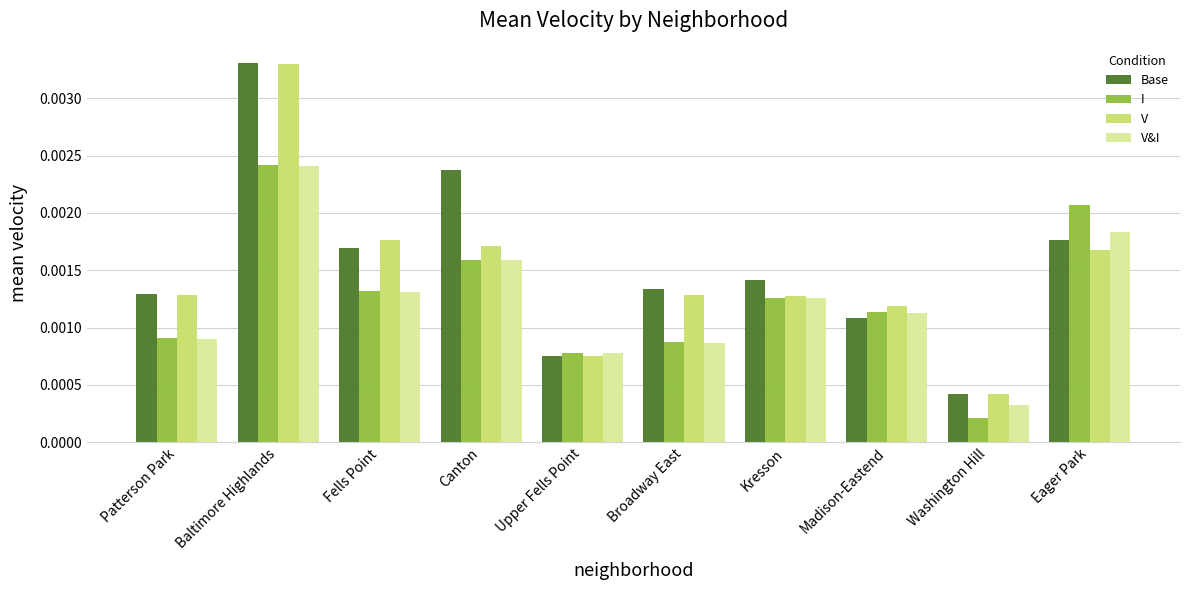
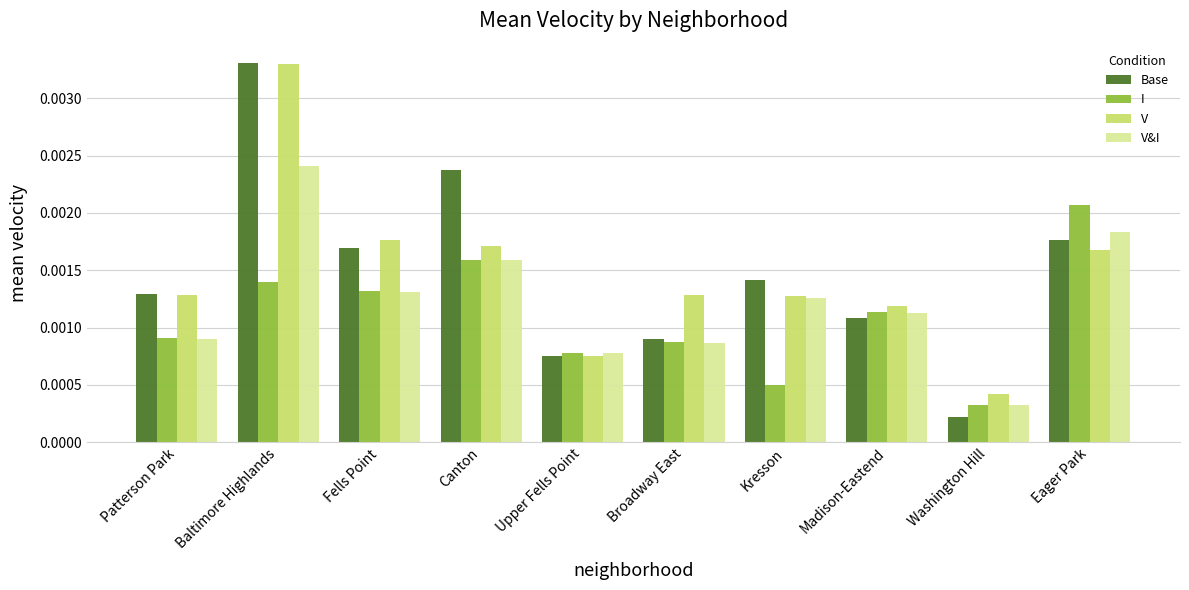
I, Baltimore Highlands: 0.00242 -> 0.00140
Base, Broadway East: 0.00134 -> 0.00090
I, Kresson: 0.00126 -> 0.00050
Base, Washington Hill: 0.00042 -> 0.00022
I, Washington Hill: 0.00021 -> 0.00033
